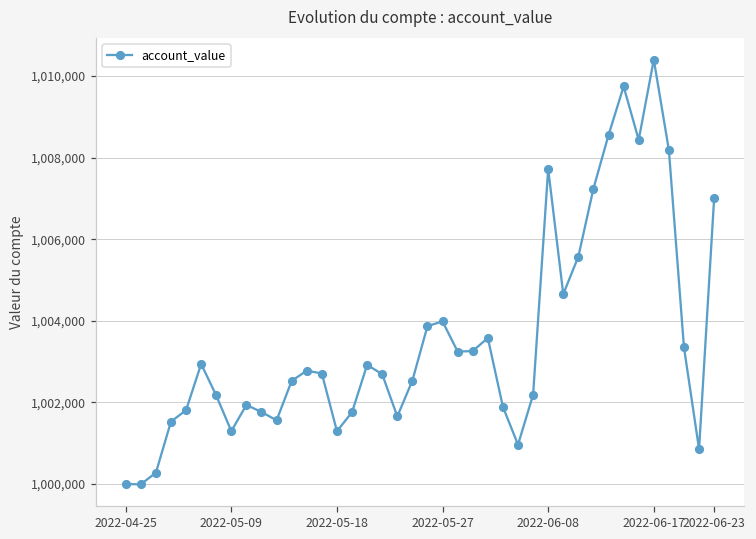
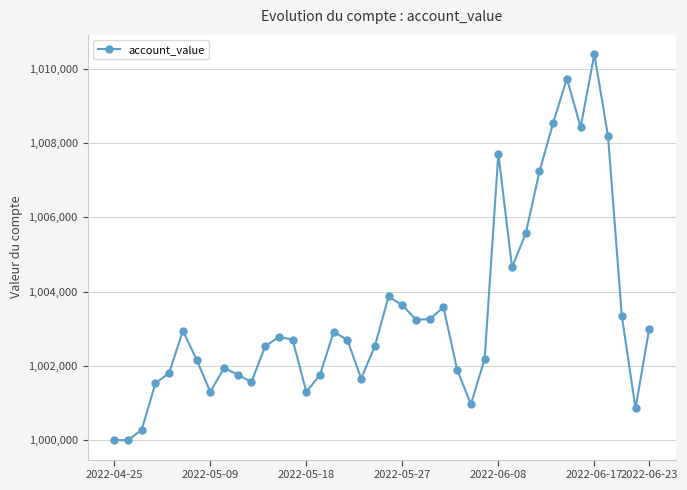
2022-05-27: 1,004,000 -> 1,003,600
2022-06-23: 1,007,000 -> 1,003,000
